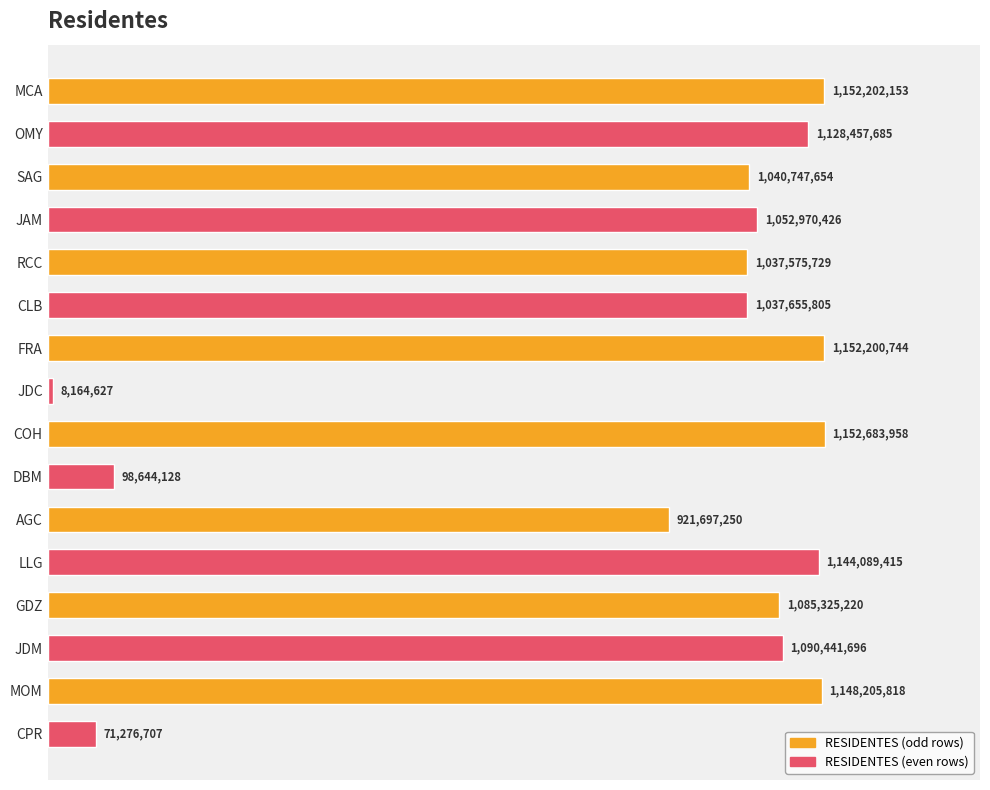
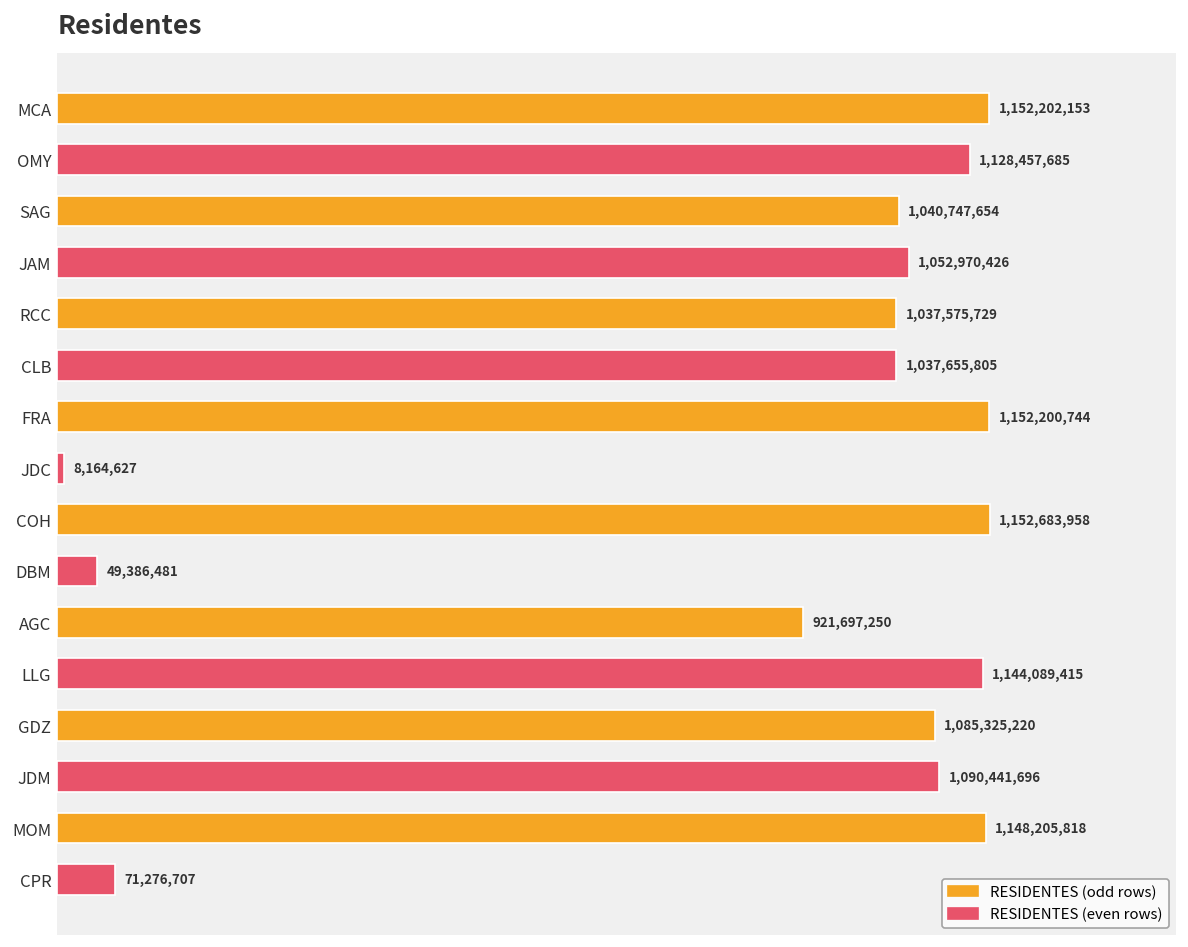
DBM: 98,644,128 -> 49,386,481
